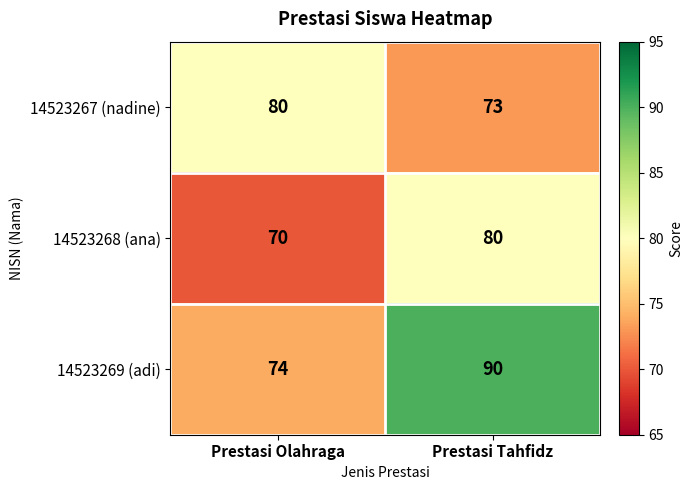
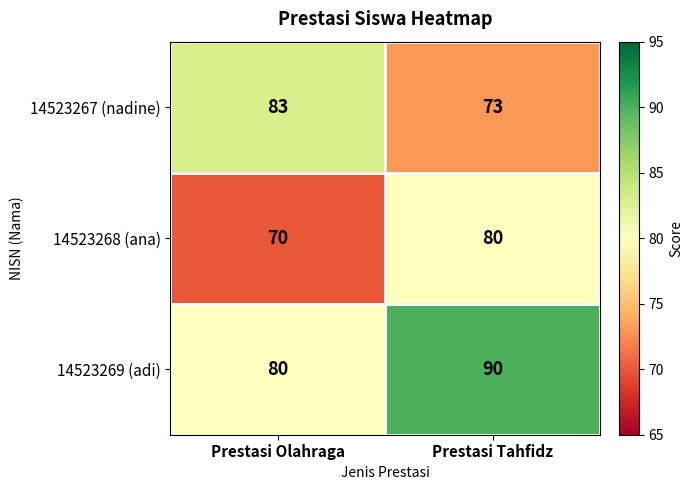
14523267 (nadine), Prestasi Olahraga: 80 -> 83
14523269 (adi), Prestasi Olahraga: 74 -> 80
